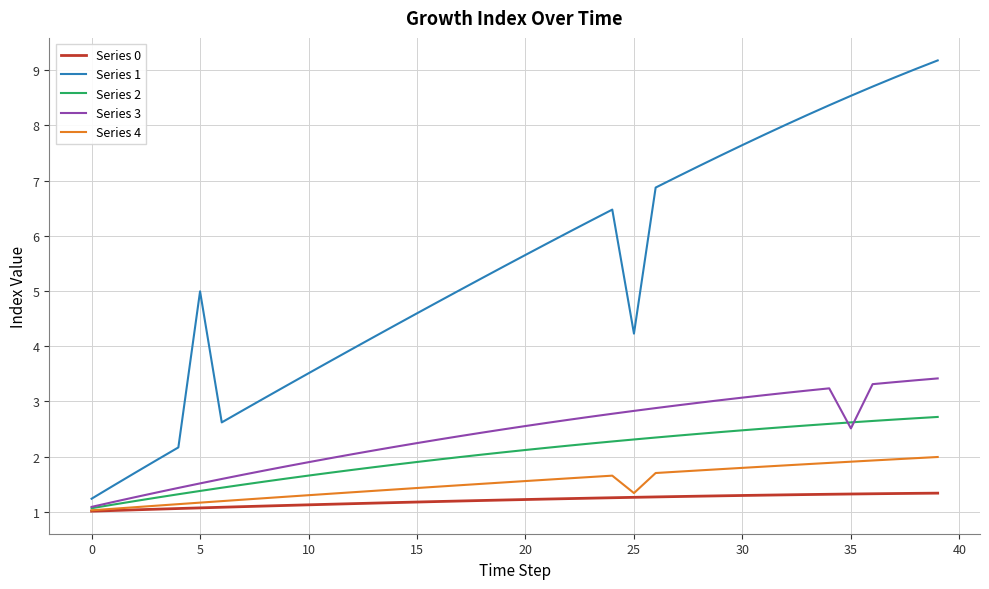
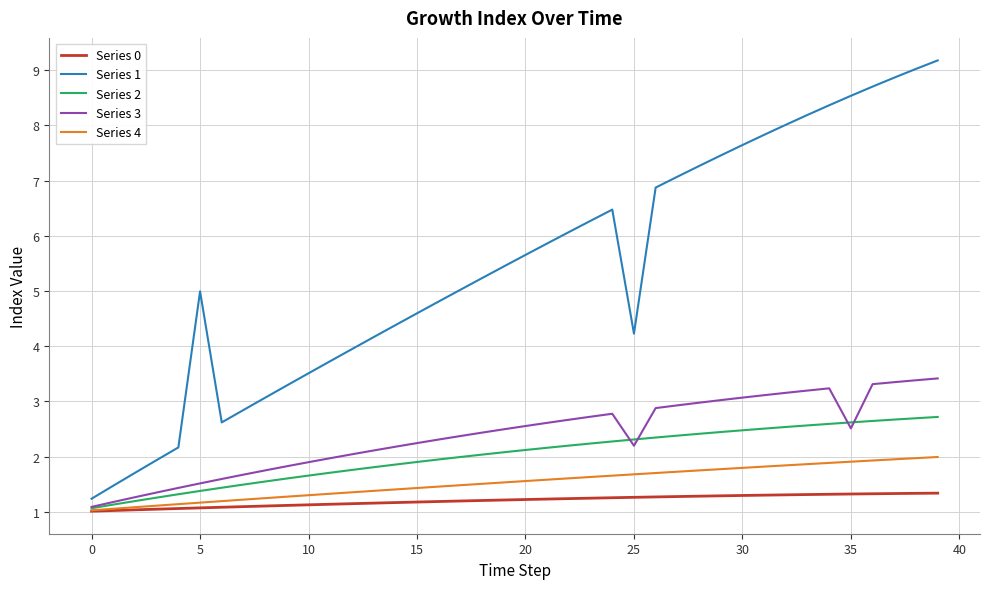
Series 3, 25: 2.8 -> 2.2
Series 4, 25: 1.3 -> 1.7
